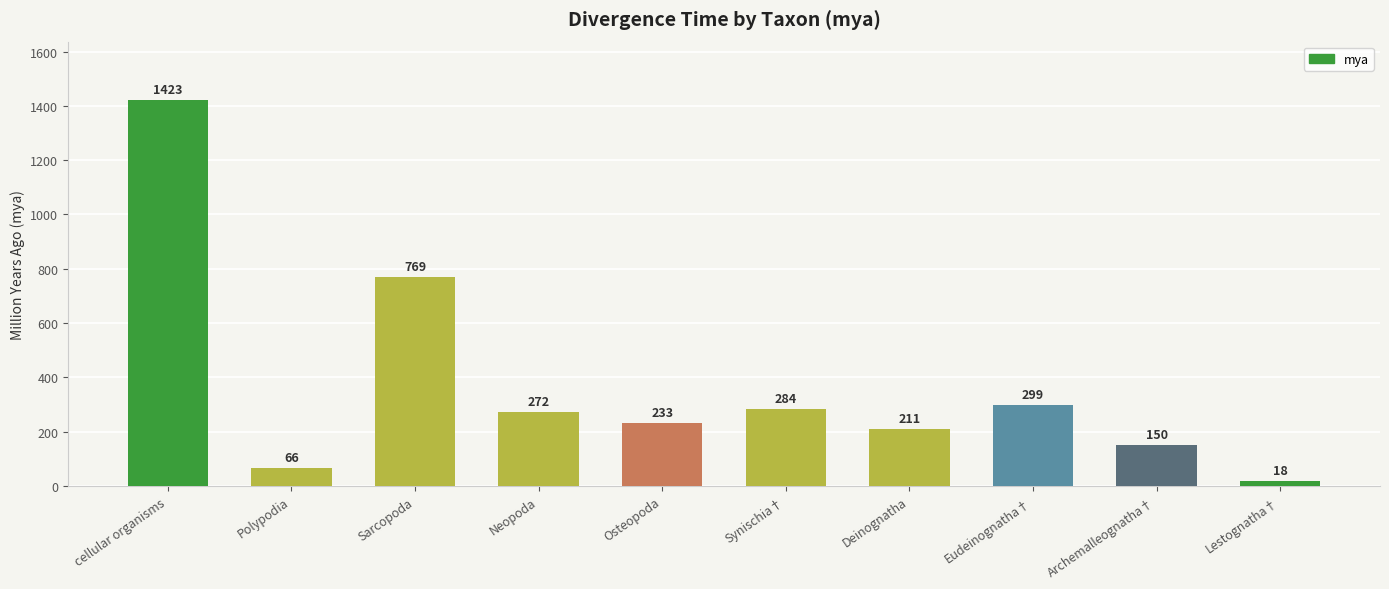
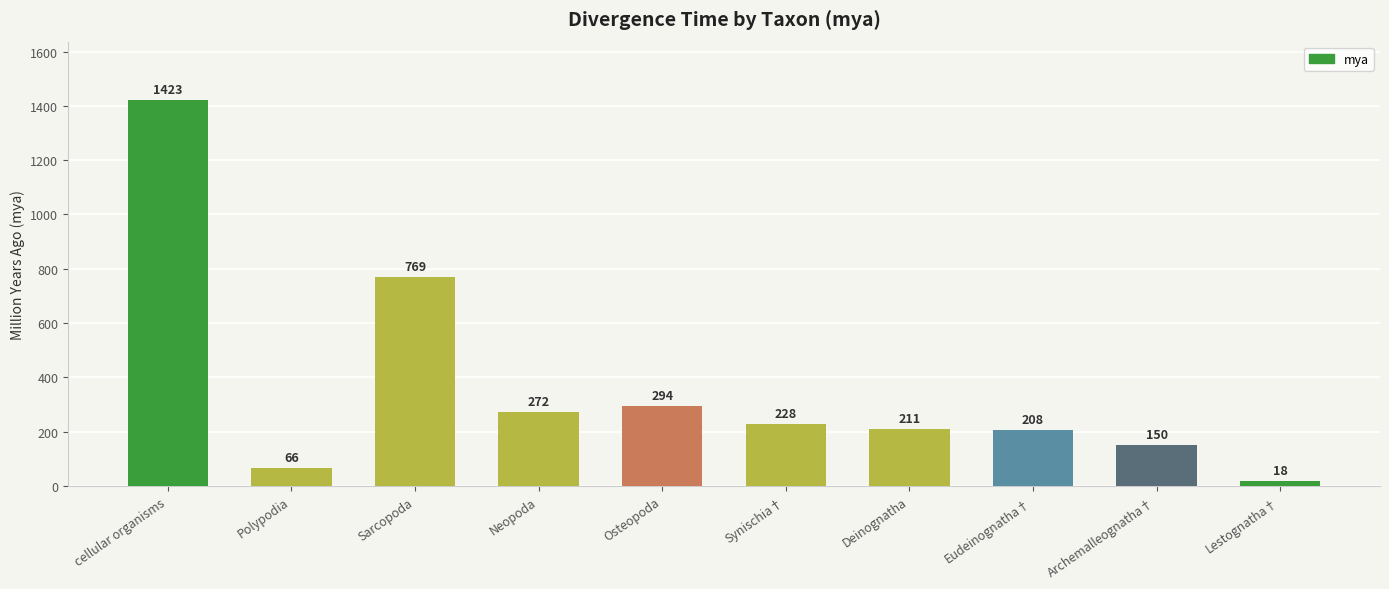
Osteopoda: 233 -> 294
Synischia†: 284 -> 228
Eudeinognatha†: 299 -> 208
